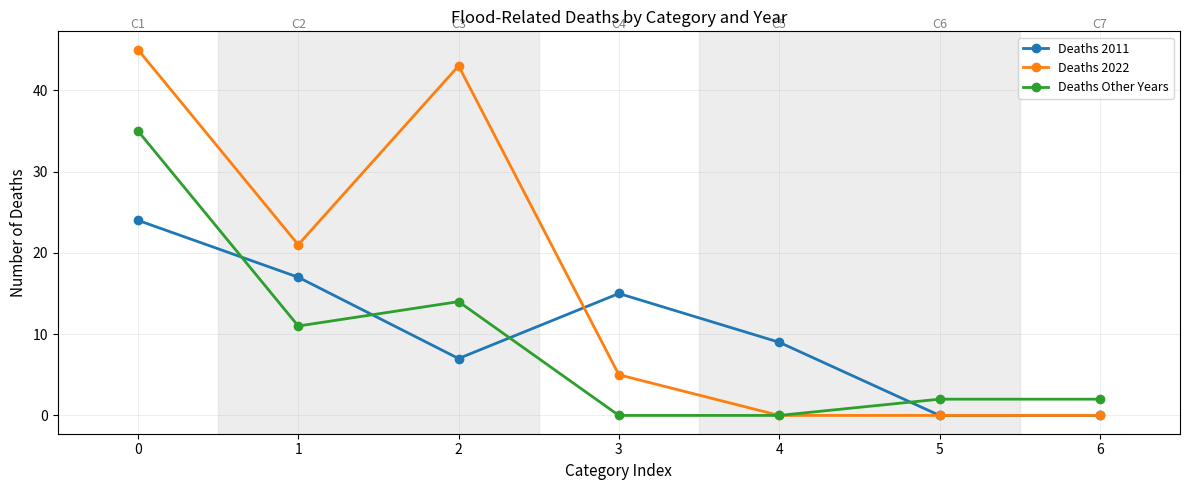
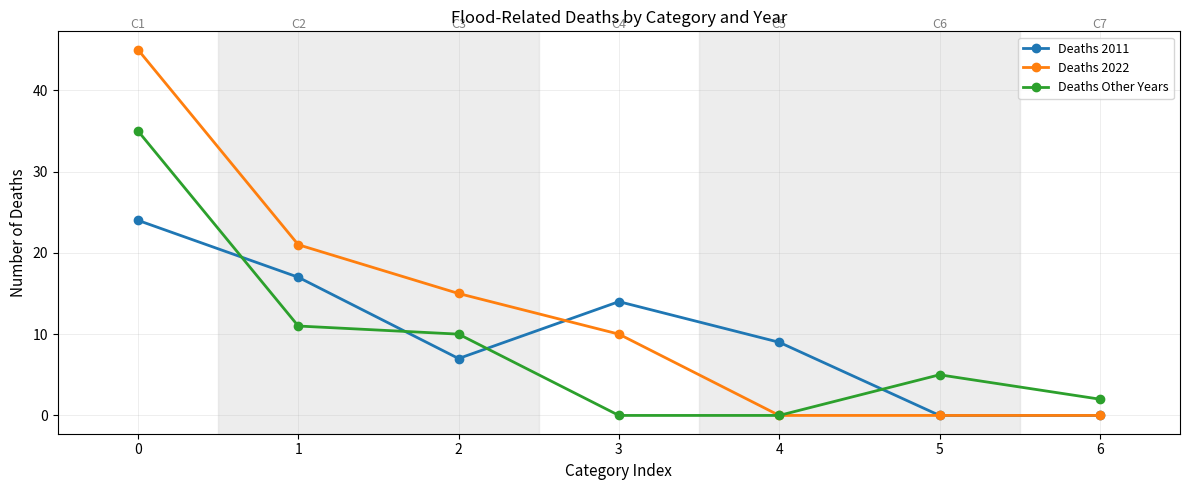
Deaths 2022, 2: 43 -> 15
Deaths Other Years, 2: 14 -> 10
Deaths 2011, 3: 15 -> 14
Deaths 2022, 3: 5 -> 10
Deaths Other Years, 5: 2 -> 5
